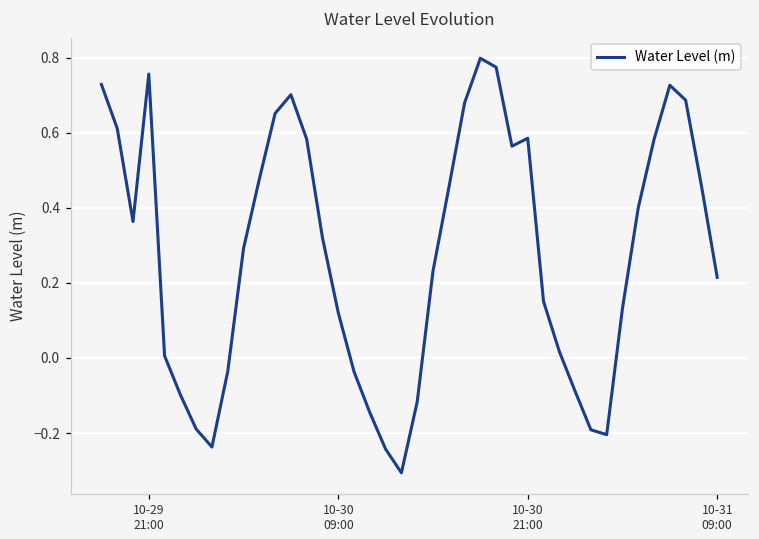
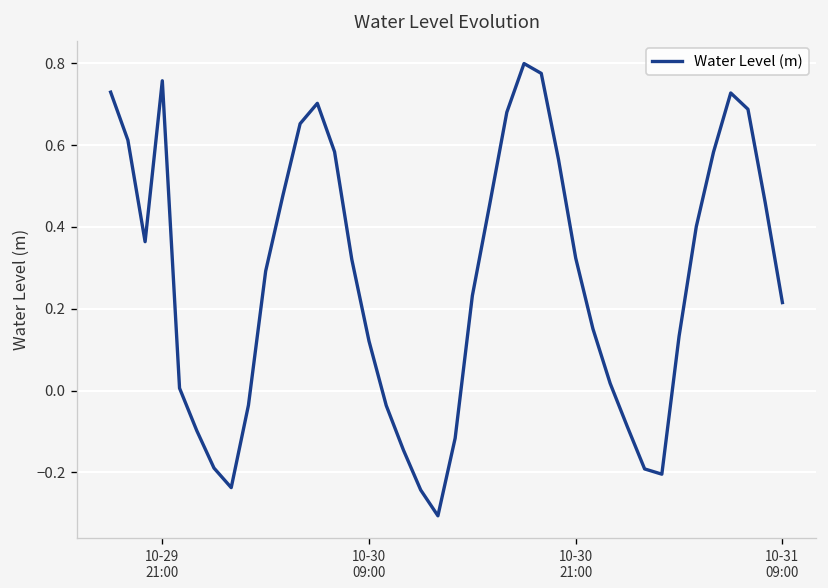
10-30 21:00: 0.59 -> 0.32
